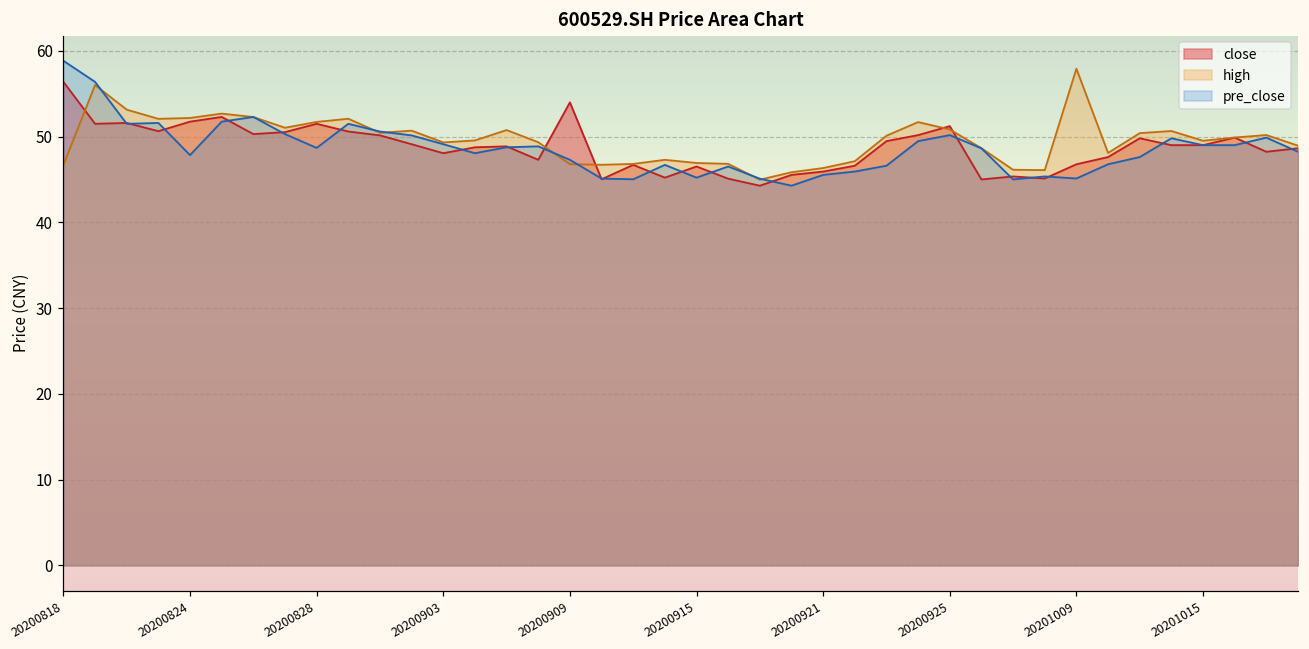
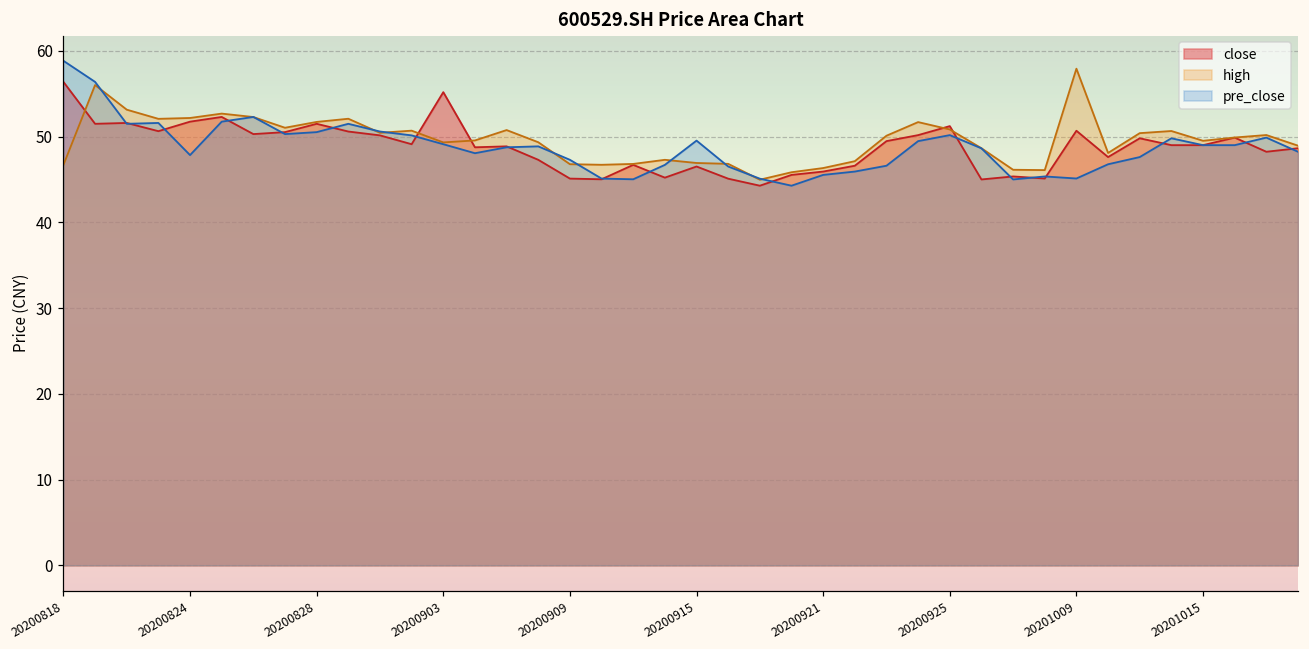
pre_close, 20200828: 49 -> 51
close, 20200903: 48 -> 55
close, 20200909: 54 -> 45
pre_close, 20200915: 45 -> 50
close, 20201009: 47 -> 51
